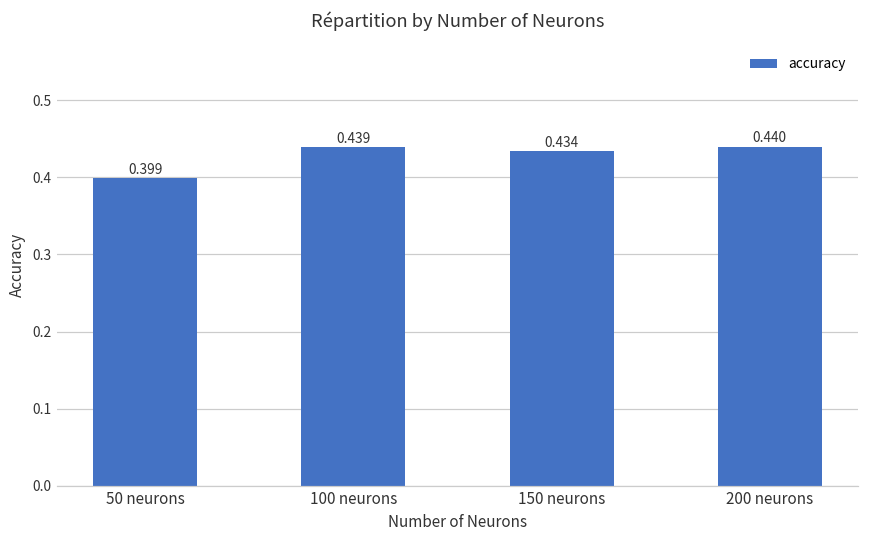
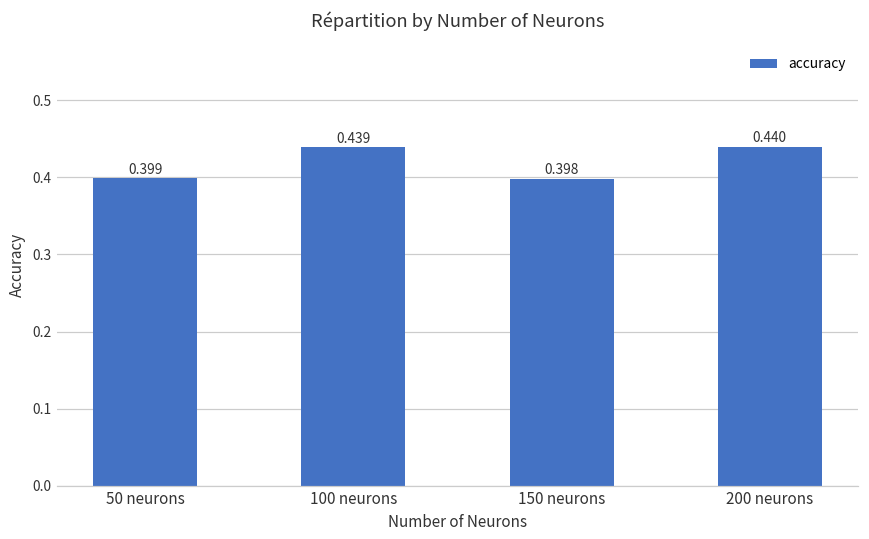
150 neurons: 0.434 -> 0.398
